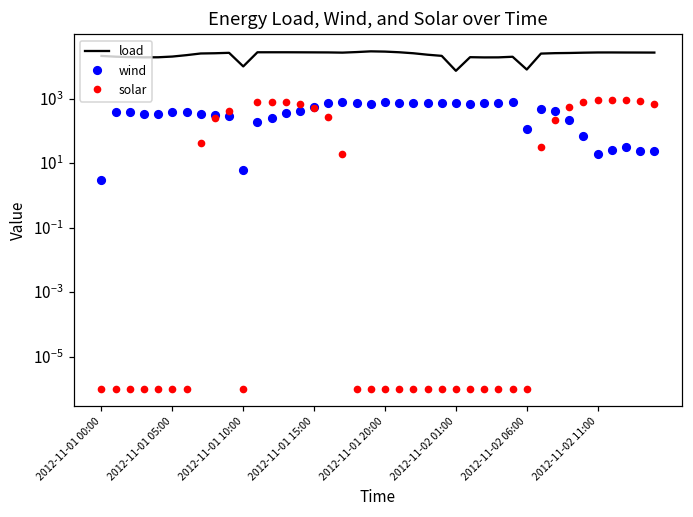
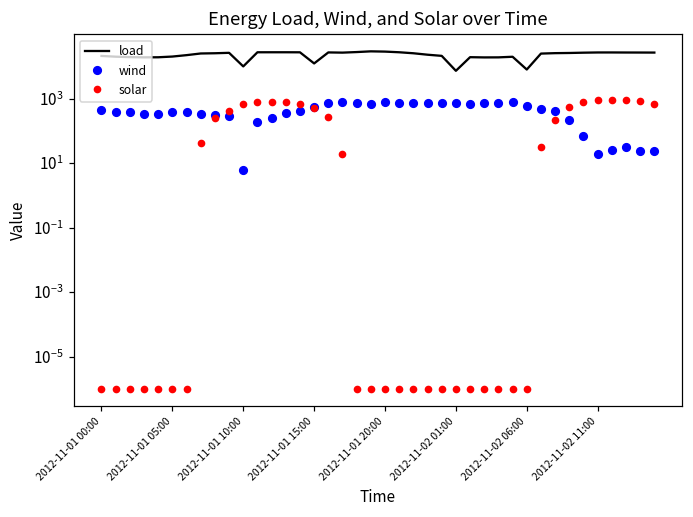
wind, 2012-11-01 00:00: 3 -> 400
solar, 2012-11-01 10:00: 0.0000010 -> 700
load, 2012-11-01 15:00: 30000 -> 12000
wind, 2012-11-02 06:00: 110 -> 600
